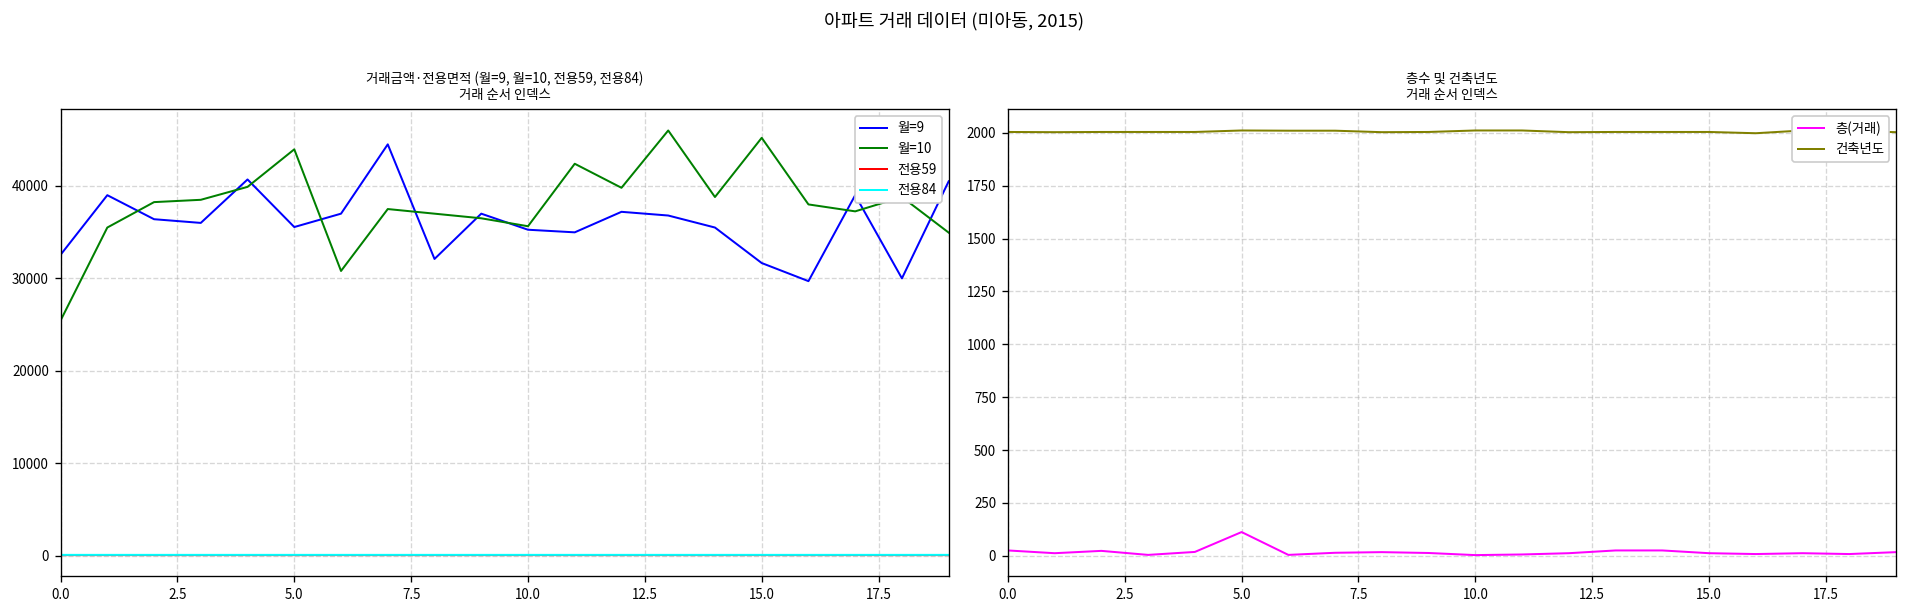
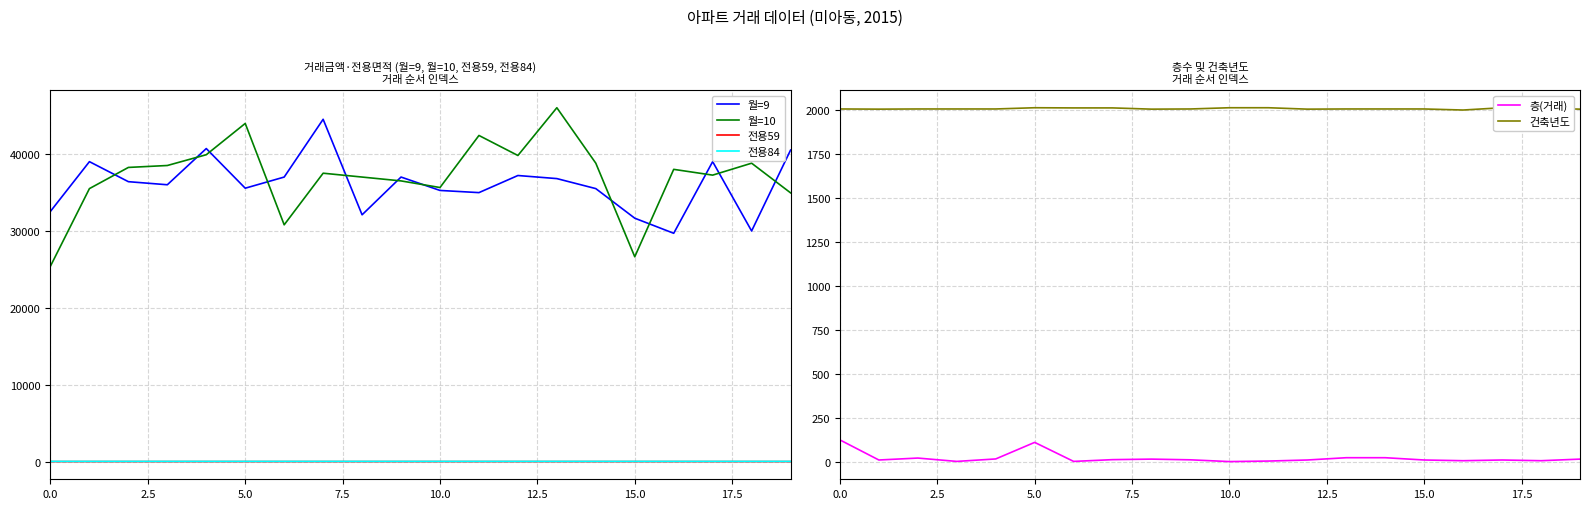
거래금액·전용면적 (월=9, 월=10, 전용59, 전용84) 거래 순서 인덱스, 월=10, 15.0: 45000 -> 27000
층수 및 건축년도 거래 순서 인덱스, 층(거래), 0.0: 30 -> 130
